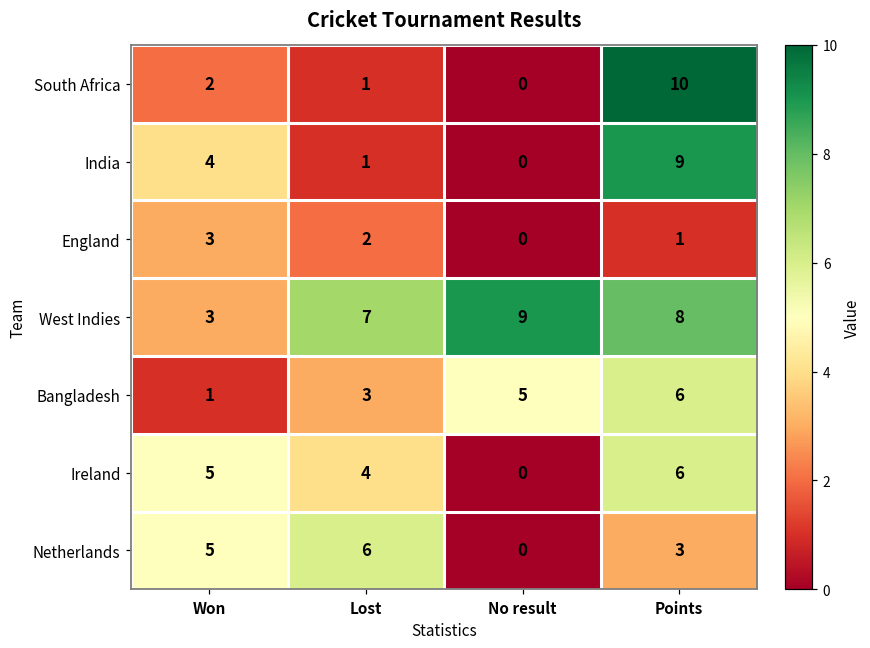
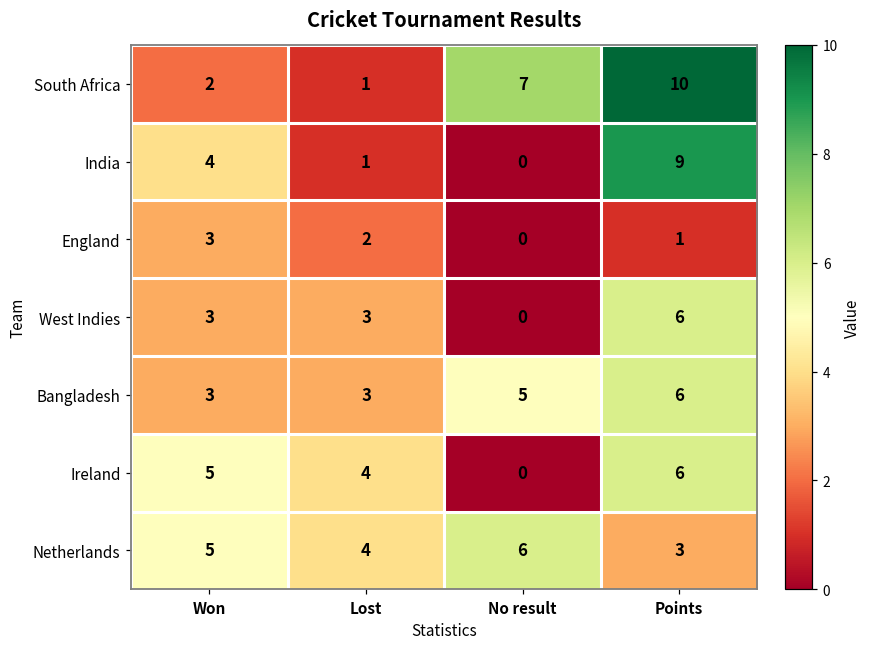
South Africa, No result: 0 -> 7
West Indies, Lost: 7 -> 3
West Indies, No result: 9 -> 0
West Indies, Points: 8 -> 6
Bangladesh, Won: 1 -> 3
Netherlands, Lost: 6 -> 4
Netherlands, No result: 0 -> 6
